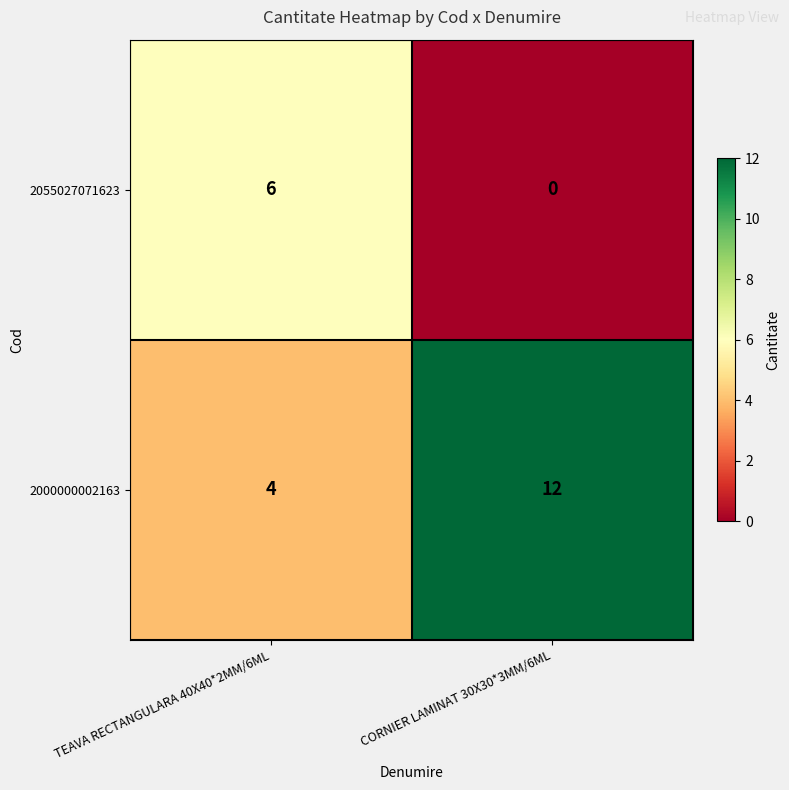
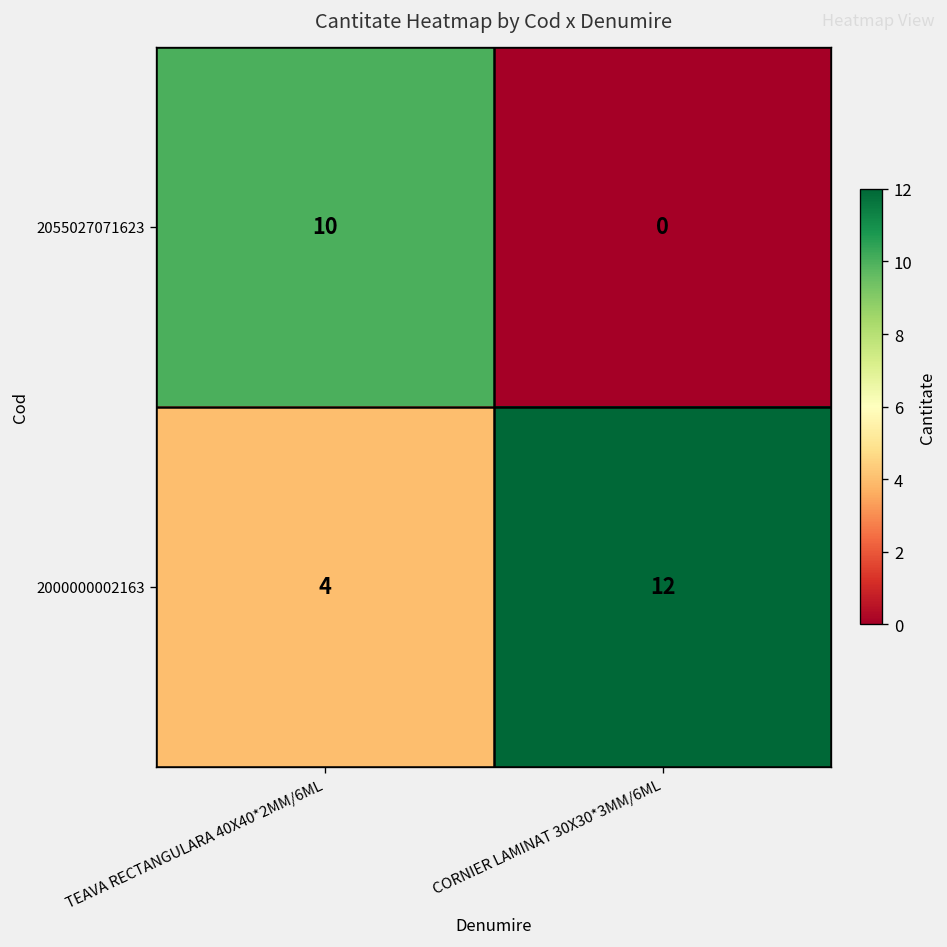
2055027071623, TEAVA RECTANGULARA 40X40*2MM/6ML: 6 -> 10
